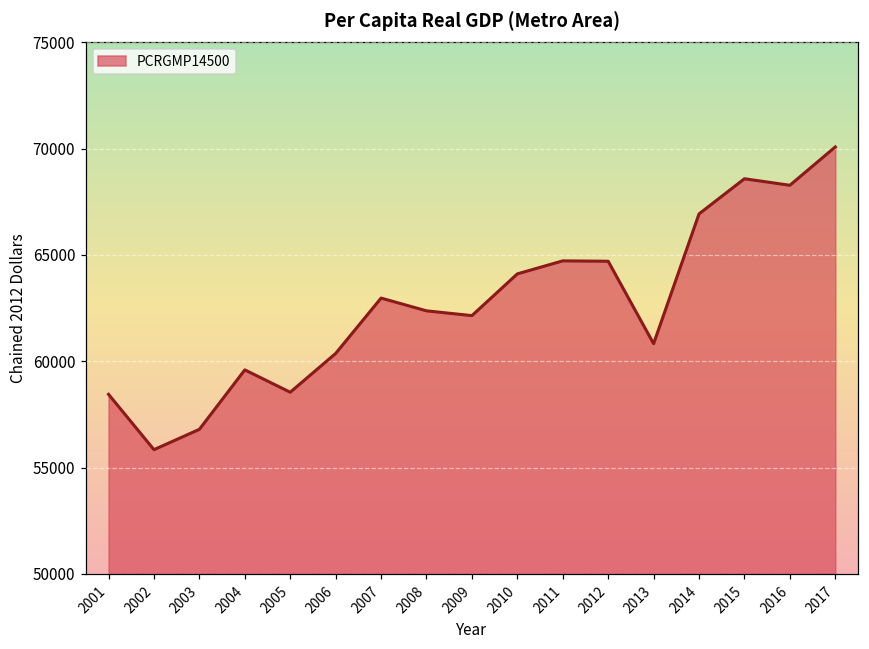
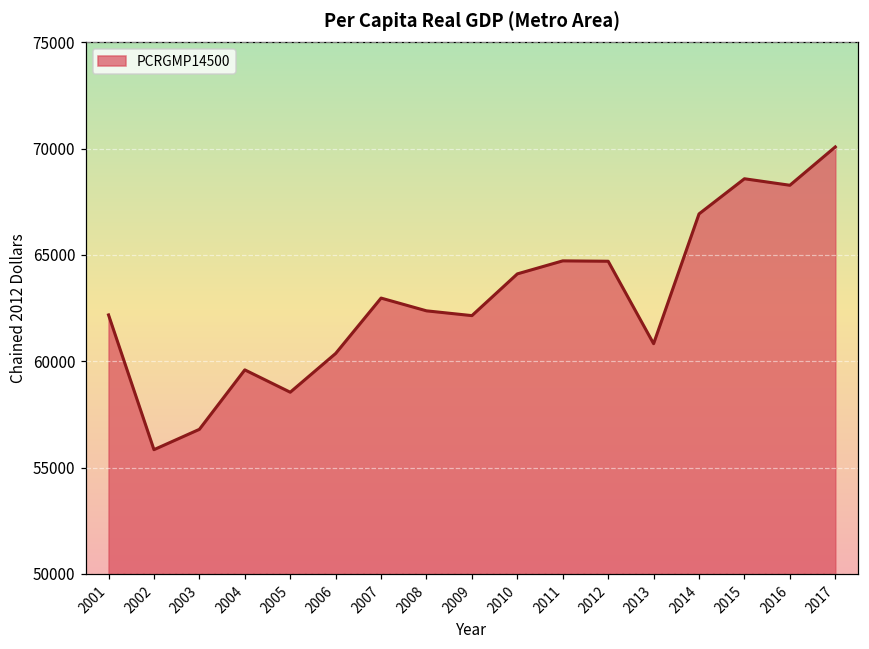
2001: 58400 -> 62200
